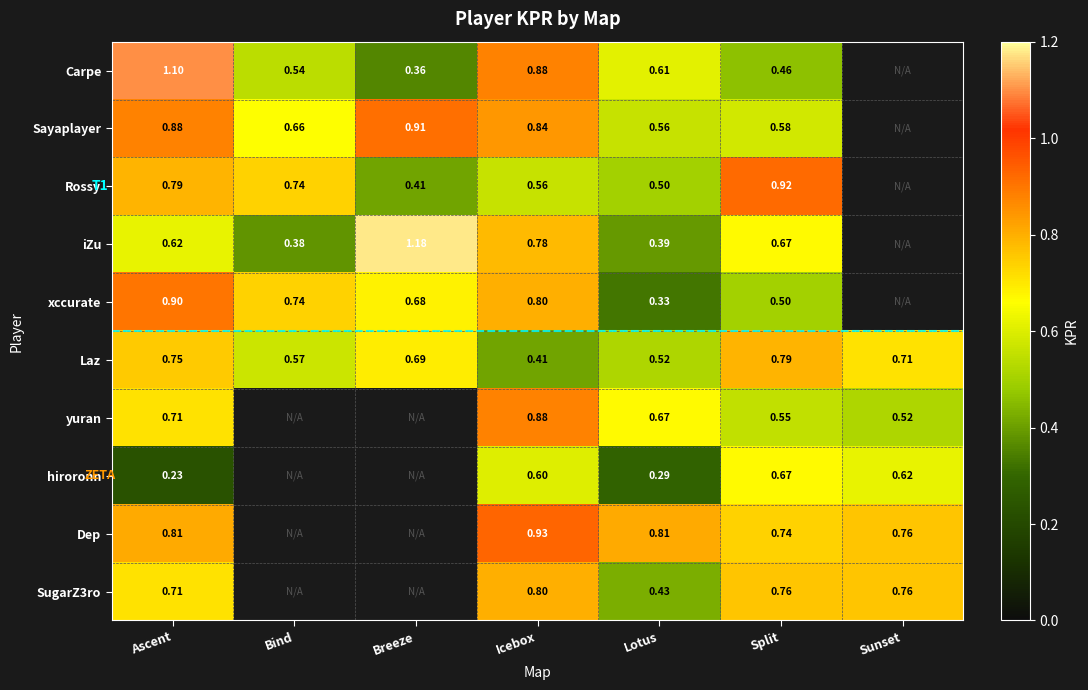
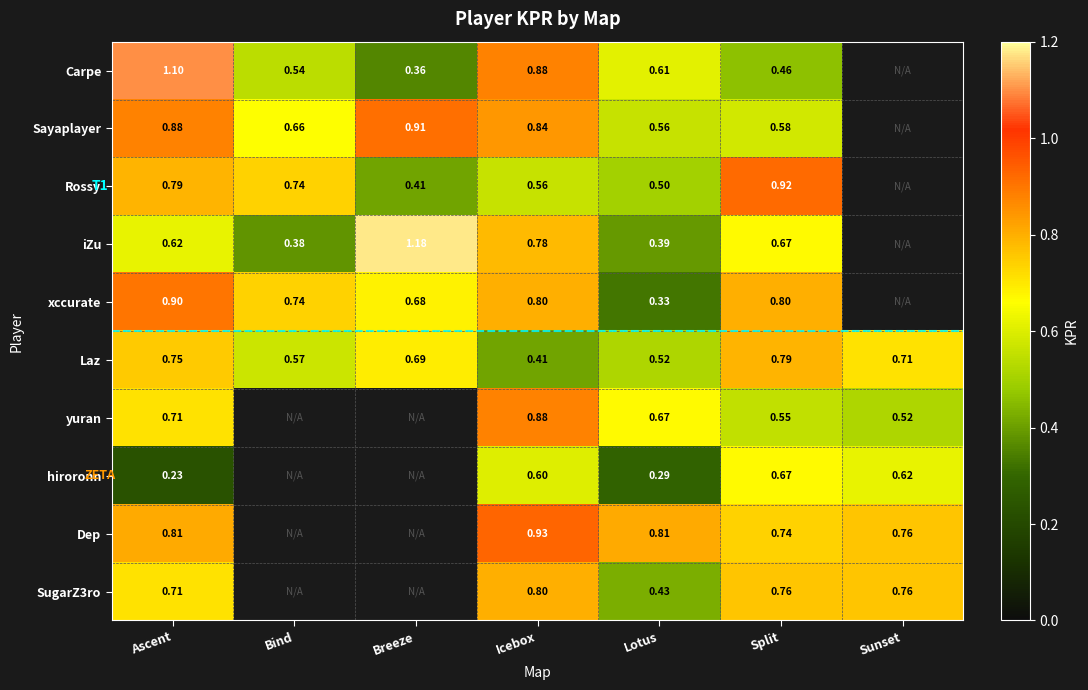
xccurate, Split: 0.50 -> 0.80
